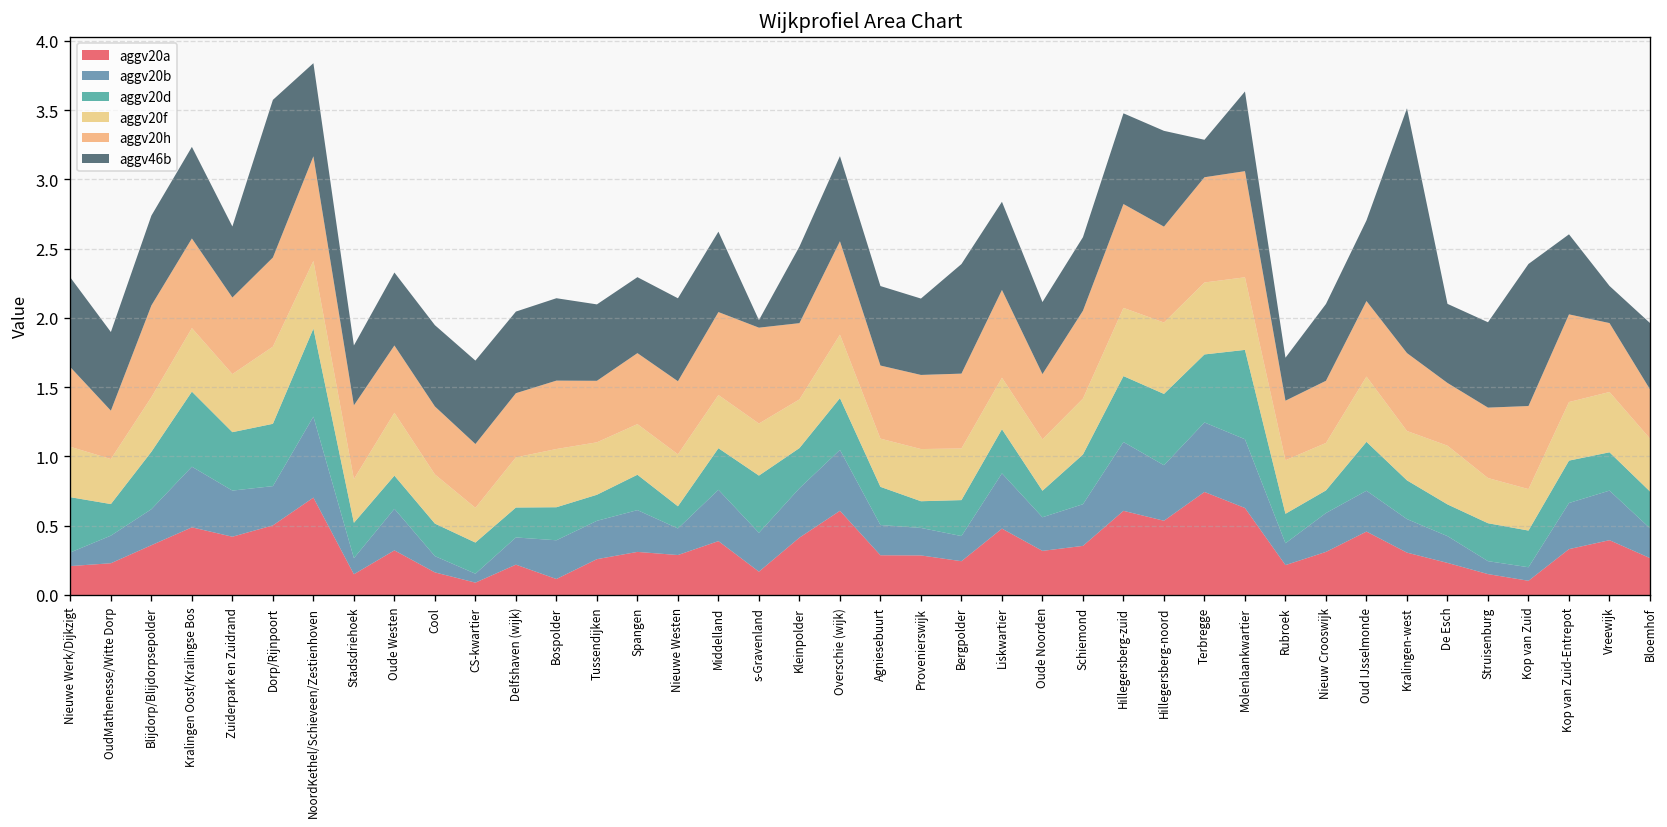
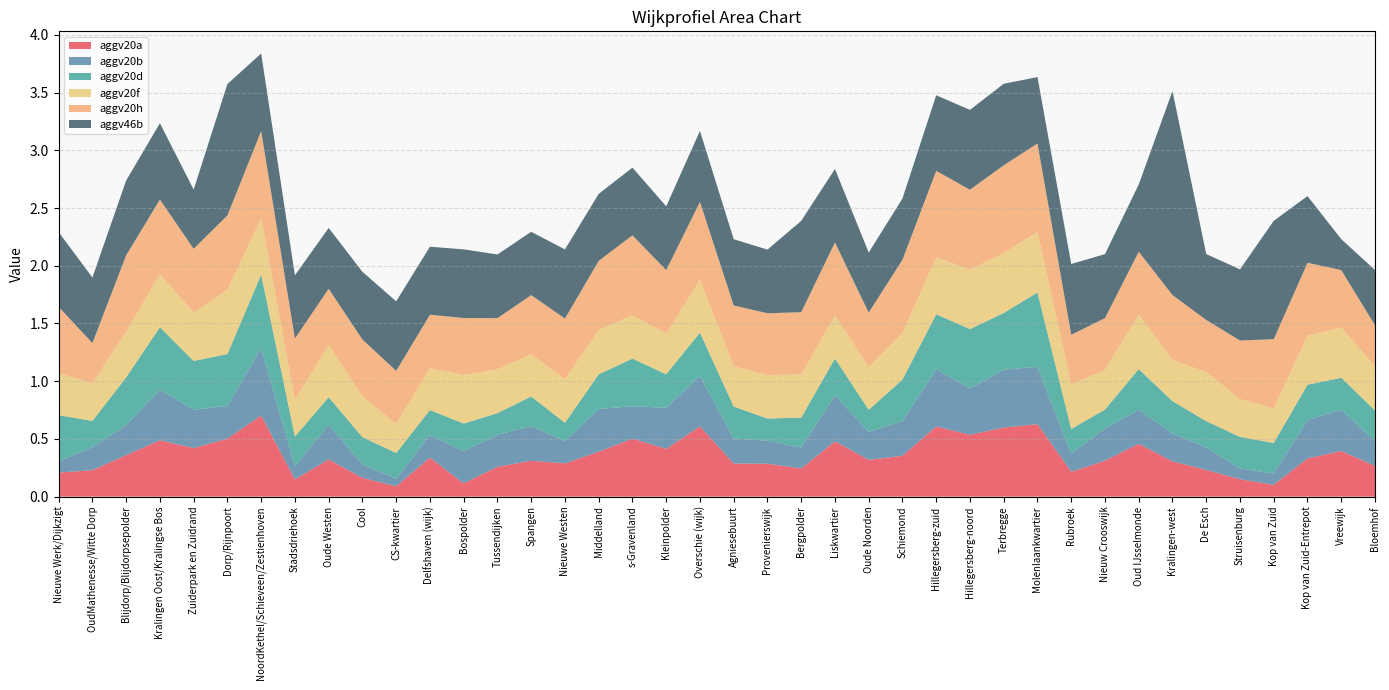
aggv46b, Stadsdriehoek: 0.43 -> 0.55
aggv20a, Delfshaven (wijk): 0.22 -> 0.34
aggv20a, s-Gravenland: 0.17 -> 0.50
aggv46b, s-Gravenland: 0.05 -> 0.59
aggv20a, Terbregge: 0.74 -> 0.60
aggv46b, Terbregge: 0.27 -> 0.71
aggv46b, Rubroek: 0.31 -> 0.61
